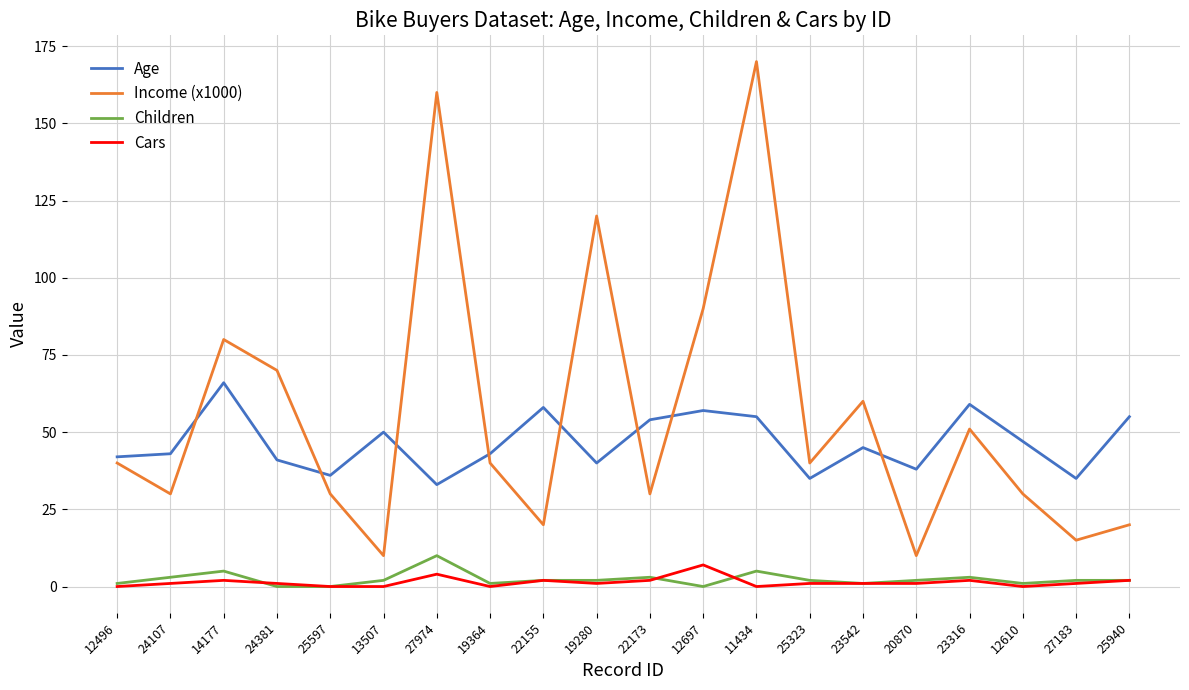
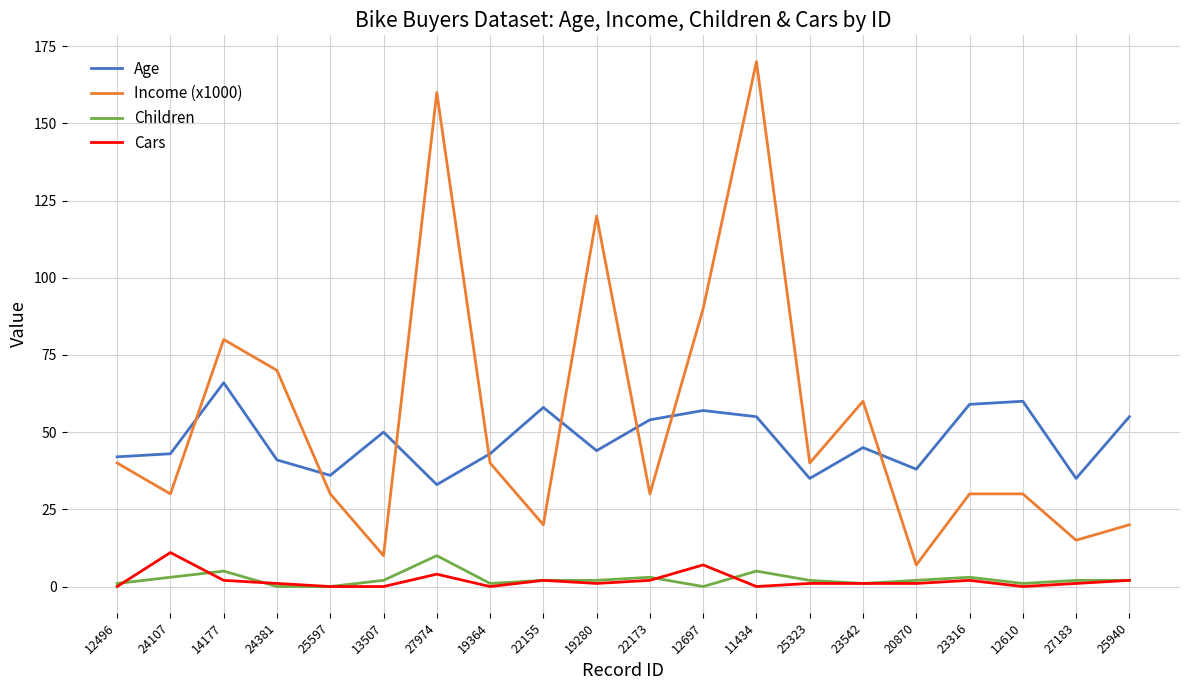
Cars, 24107: 1 -> 11
Age, 19280: 40 -> 44
Income (x1000), 20870: 10 -> 7
Income (x1000), 23316: 51 -> 30
Age, 12610: 47 -> 60
